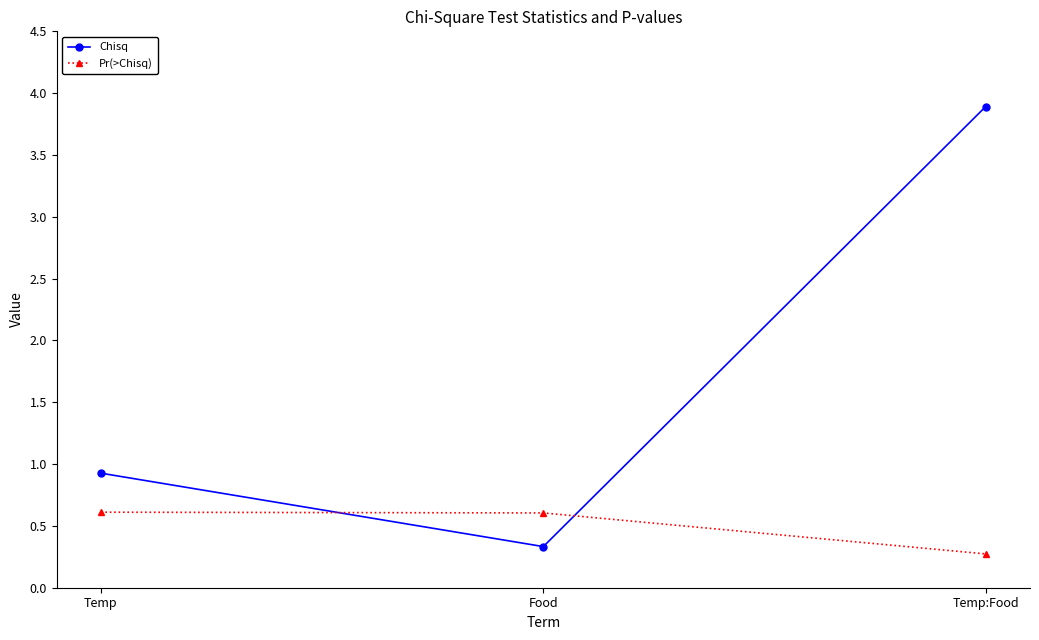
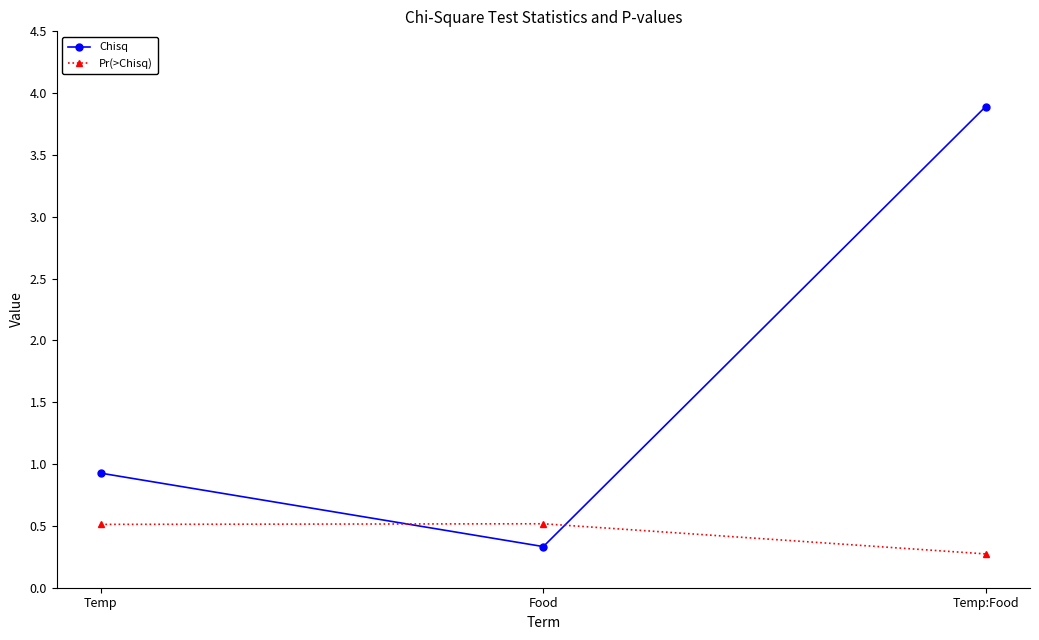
Pr(>Chisq), Temp: 0.61 -> 0.51
Pr(>Chisq), Food: 0.60 -> 0.52
